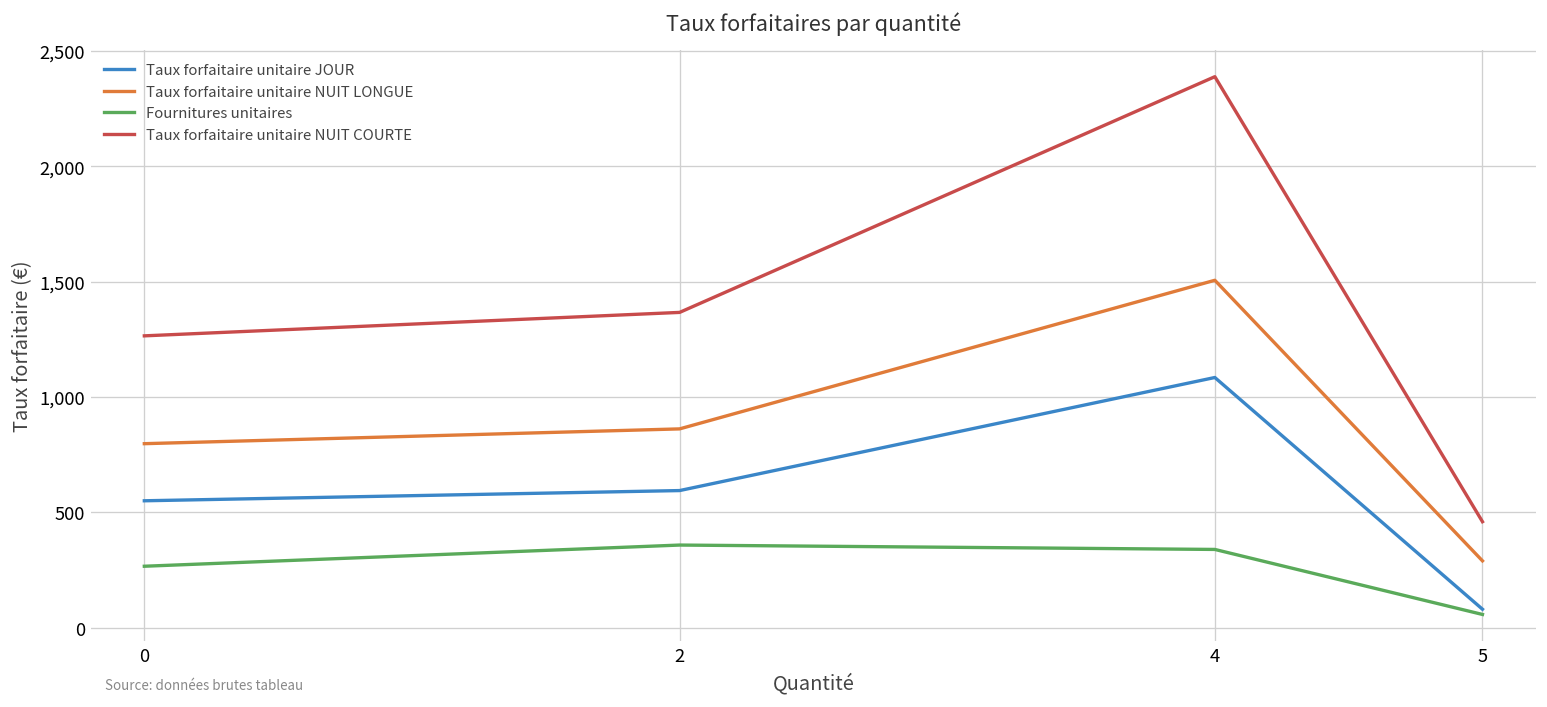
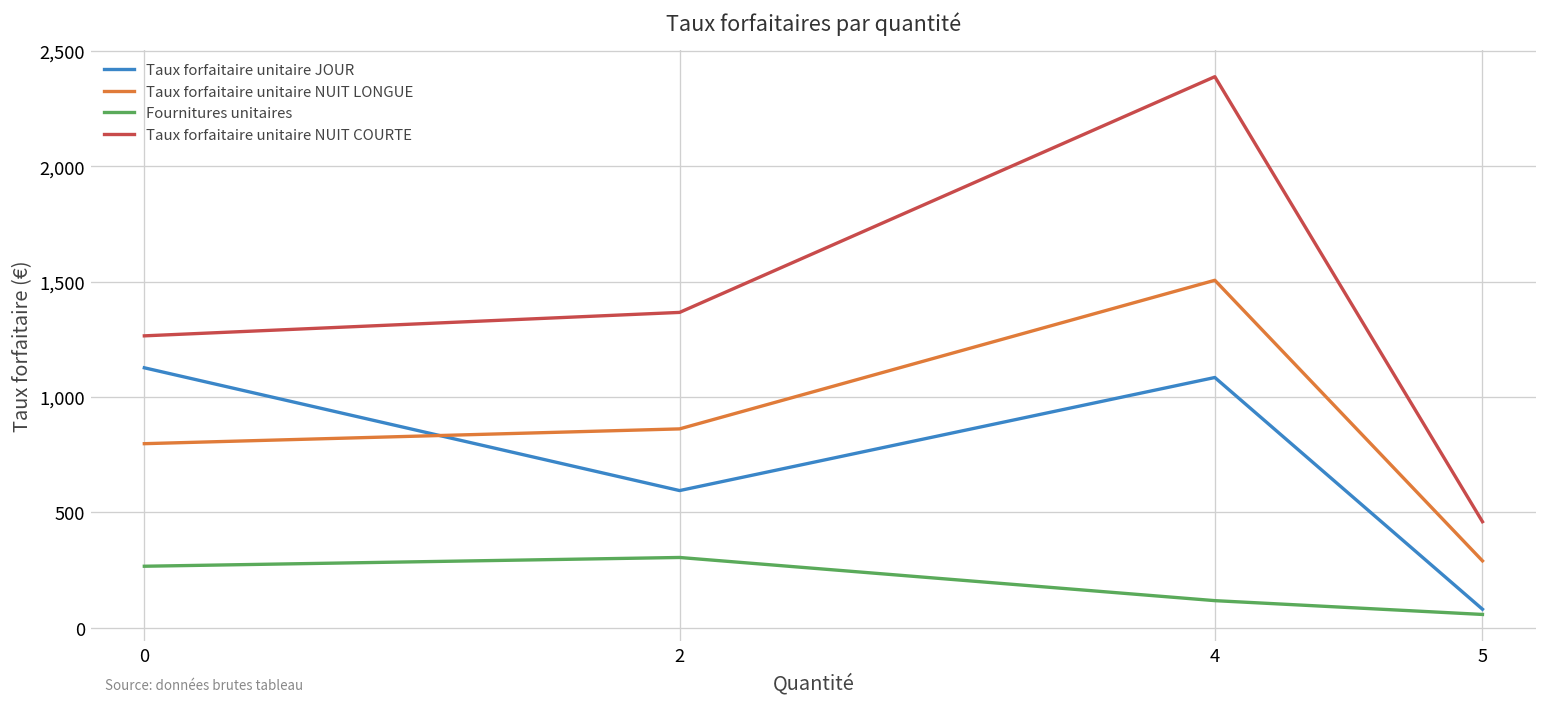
Taux forfaitaire unitaire JOUR, 0: 550 -> 1,130
Fournitures unitaires, 2: 360 -> 300
Fournitures unitaires, 4: 340 -> 120
